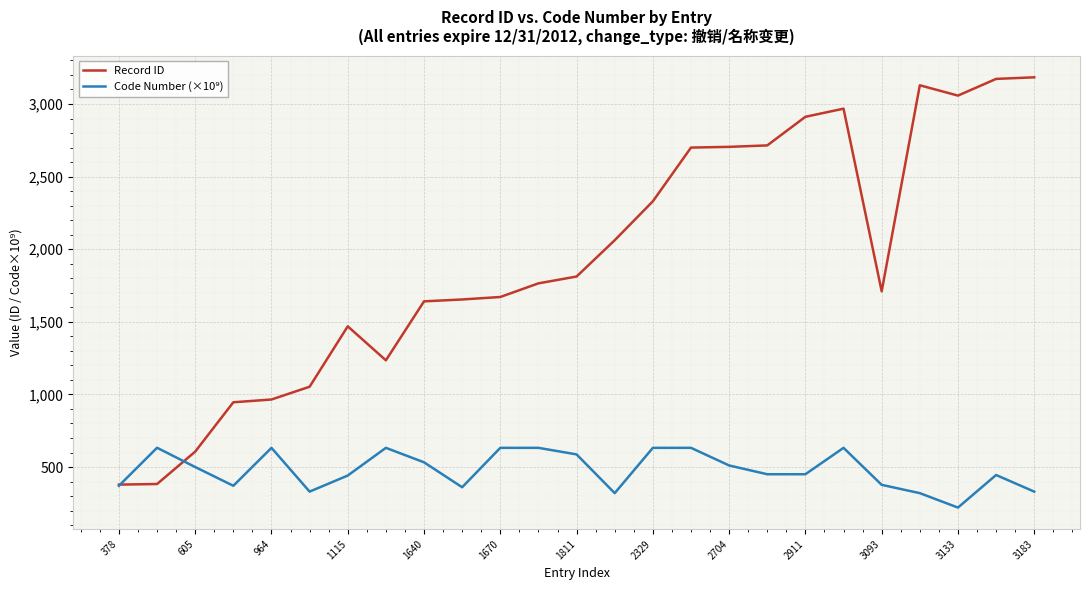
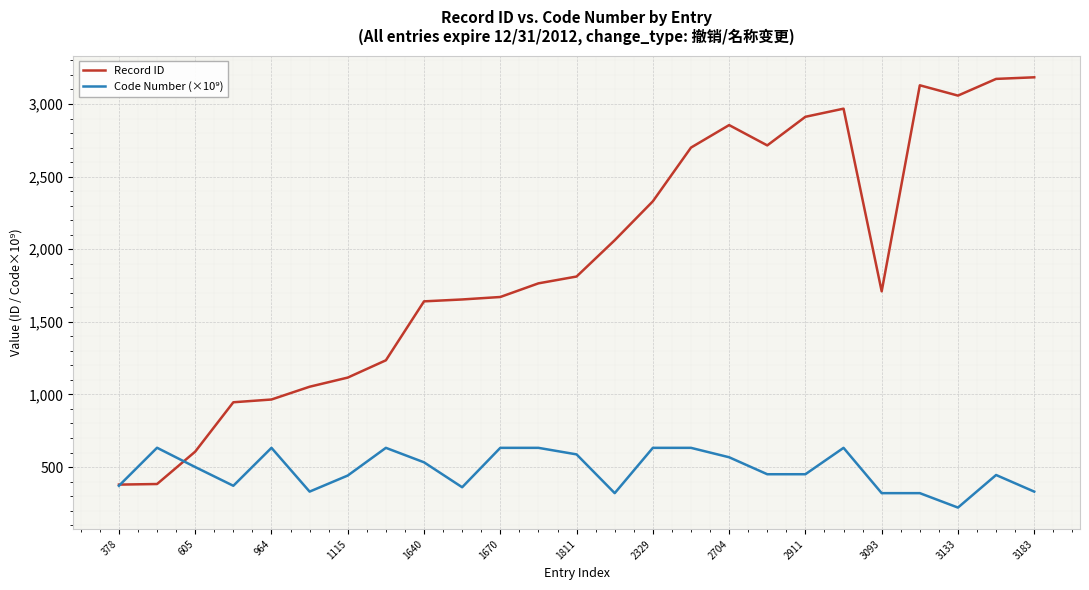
Record ID, 1115: 1,470 -> 1,120
Record ID, 2704: 2,710 -> 2,860
Code Number (×10⁹), 2704: 510 -> 570
Code Number (×10⁹), 3093: 380 -> 320
